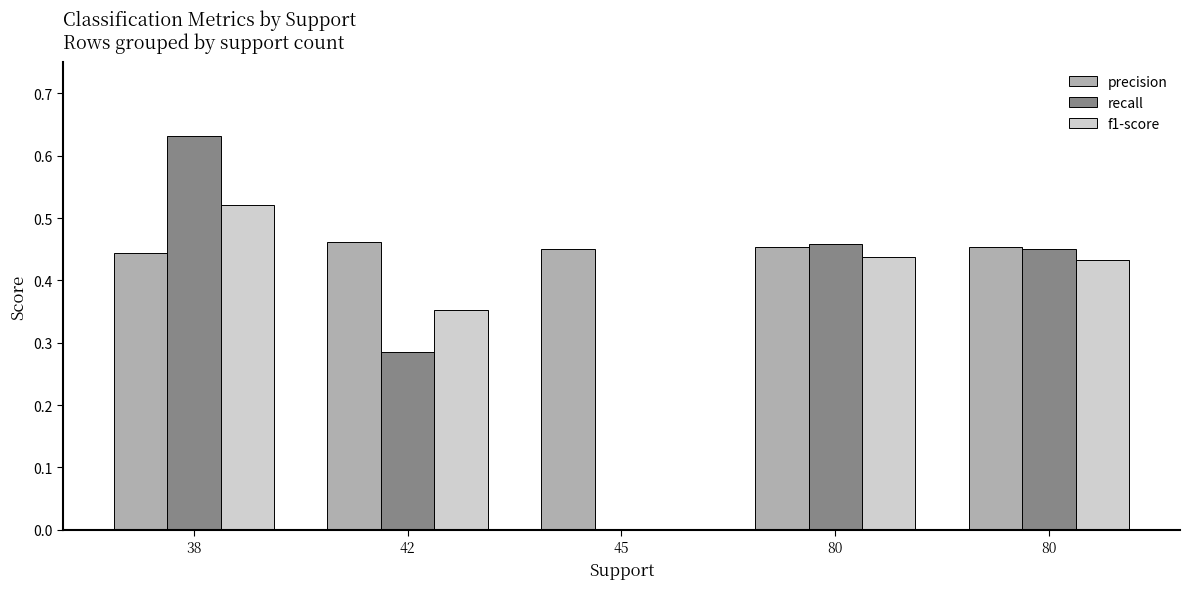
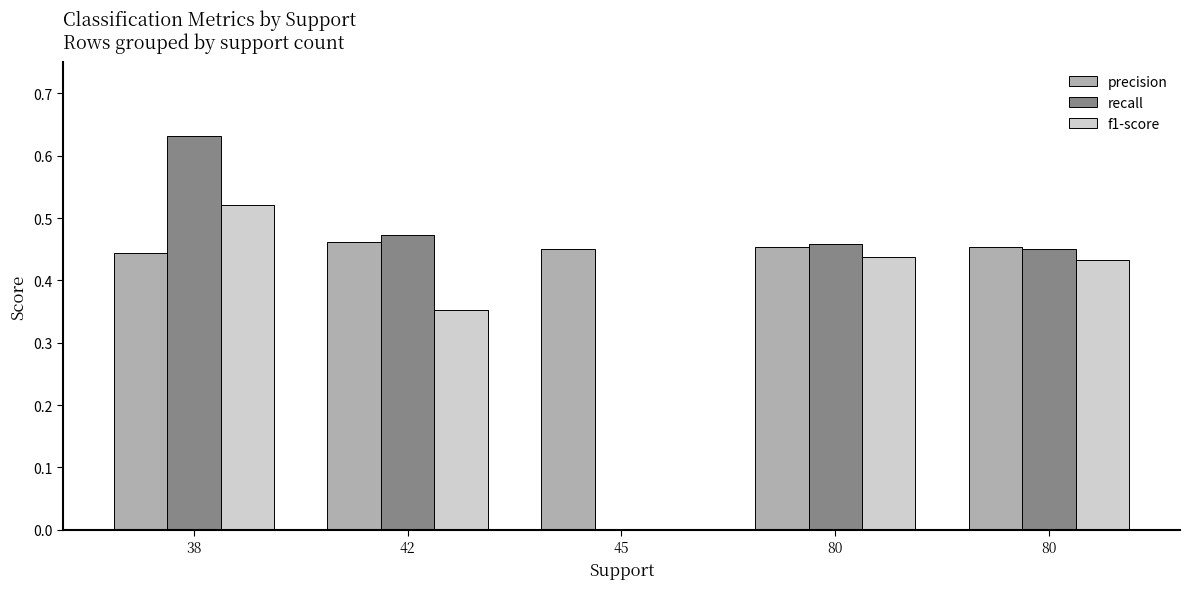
recall, 42: 0.29 -> 0.47
